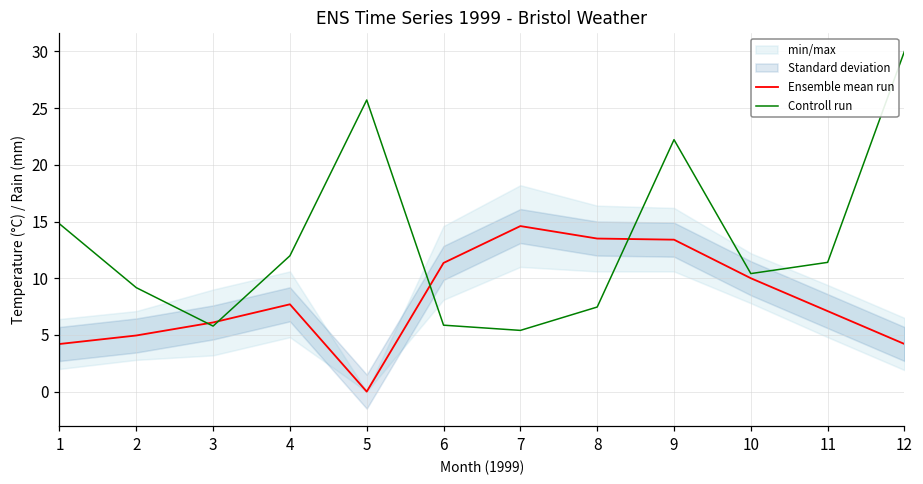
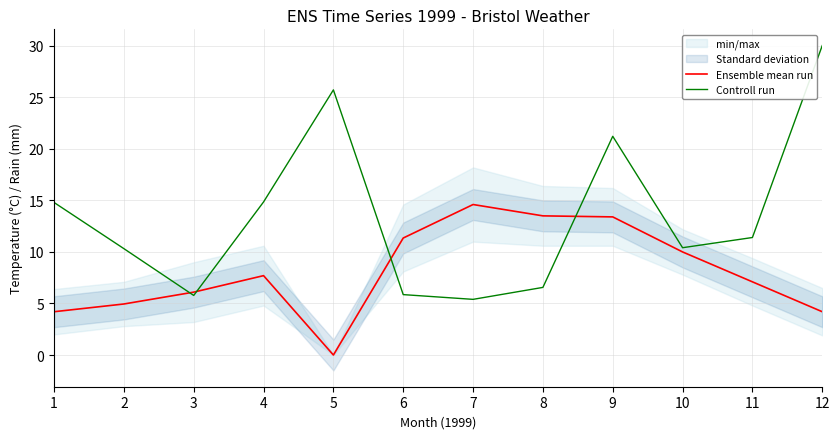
Controll run, 2: 9.2 -> 10.3
Controll run, 4: 12.0 -> 14.9
Controll run, 8: 7.5 -> 6.6
Controll run, 9: 22.2 -> 21.2
